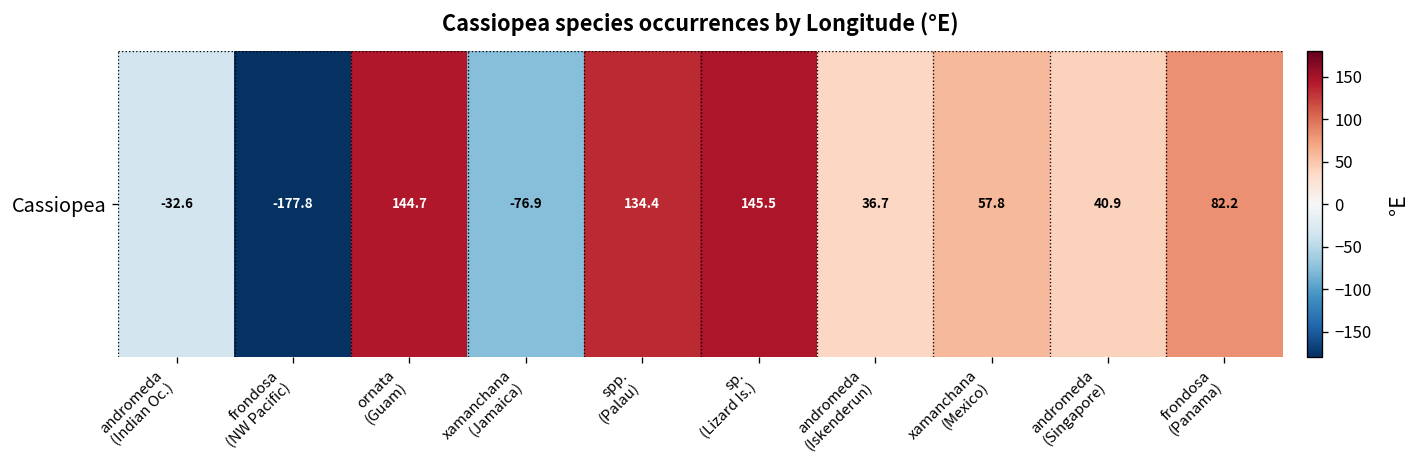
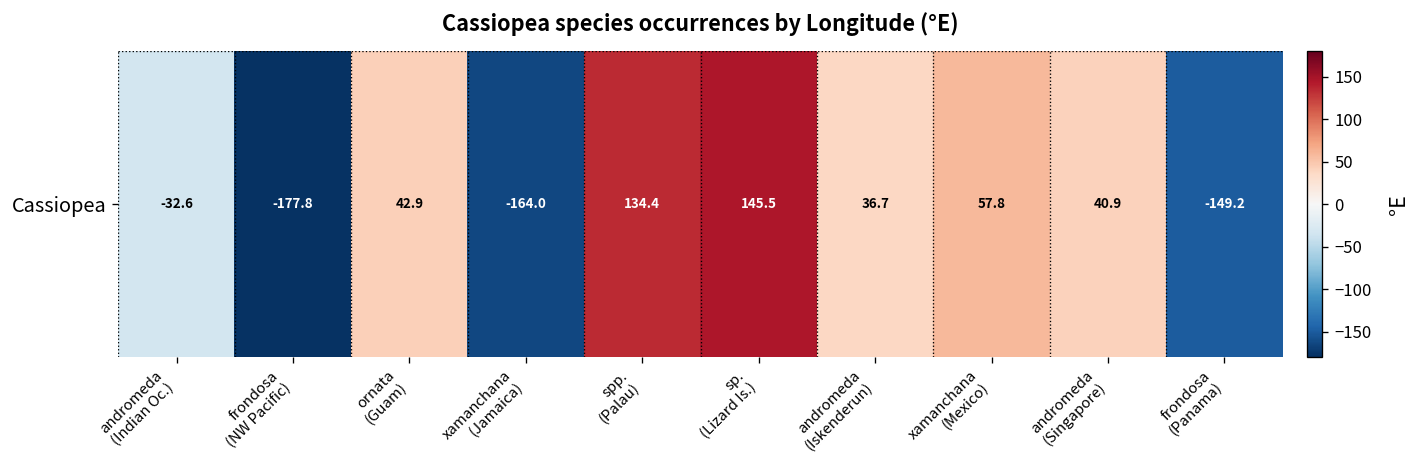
Cassiopea, ornata (Guam): 144.7 -> 42.9
Cassiopea, xamanchana (Jamaica): -76.9 -> -164.0
Cassiopea, frondosa (Panama): 82.2 -> -149.2
